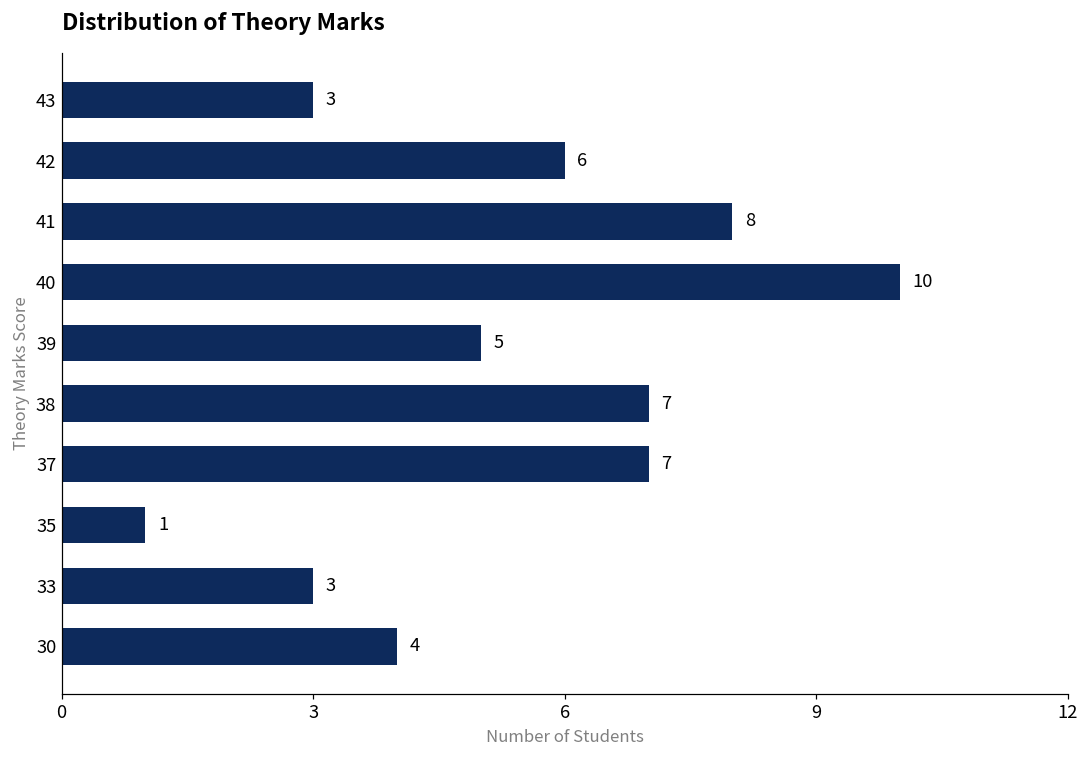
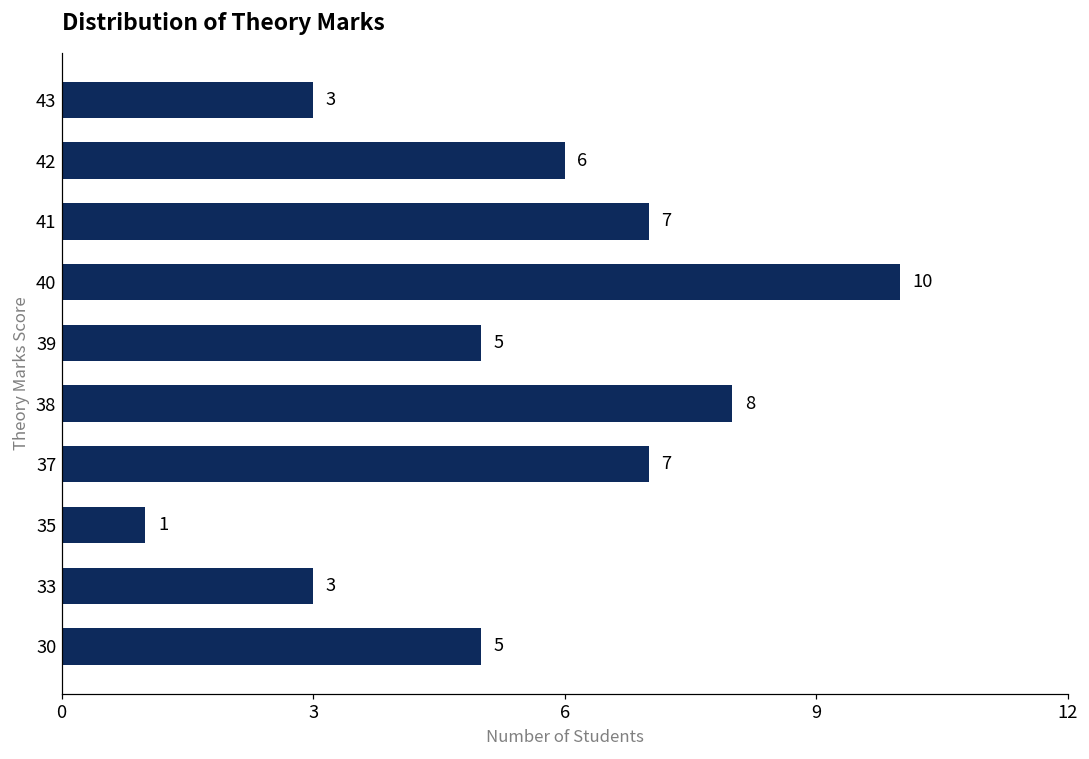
41: 8 -> 7
38: 7 -> 8
30: 4 -> 5
